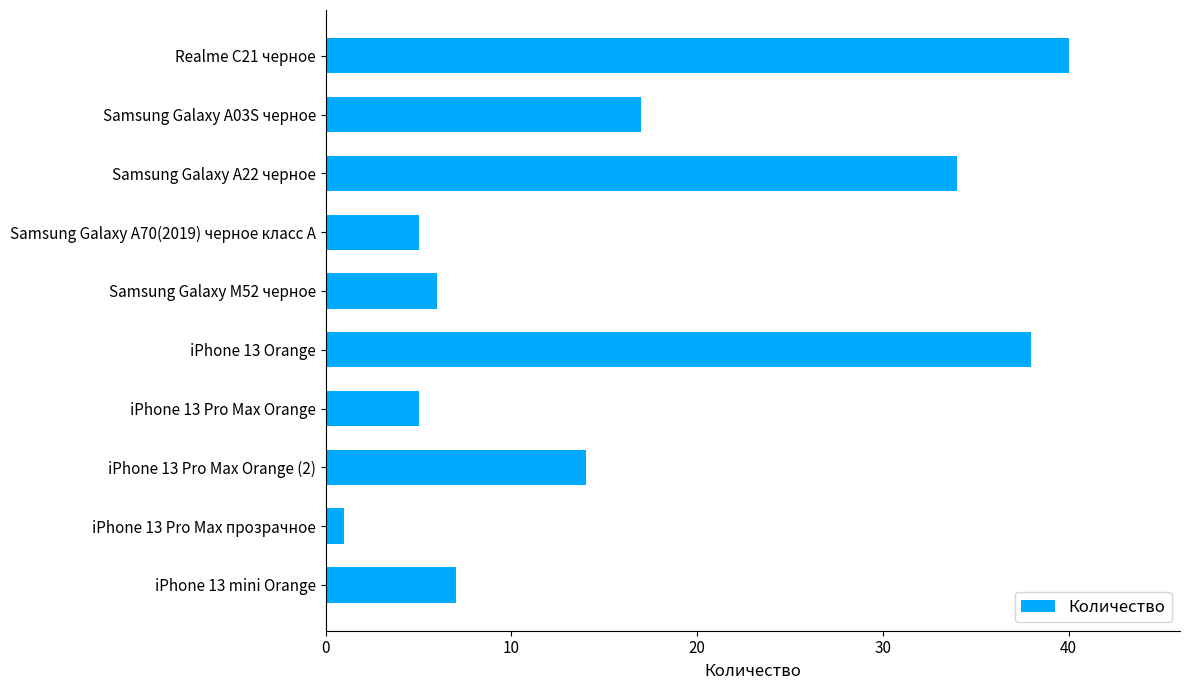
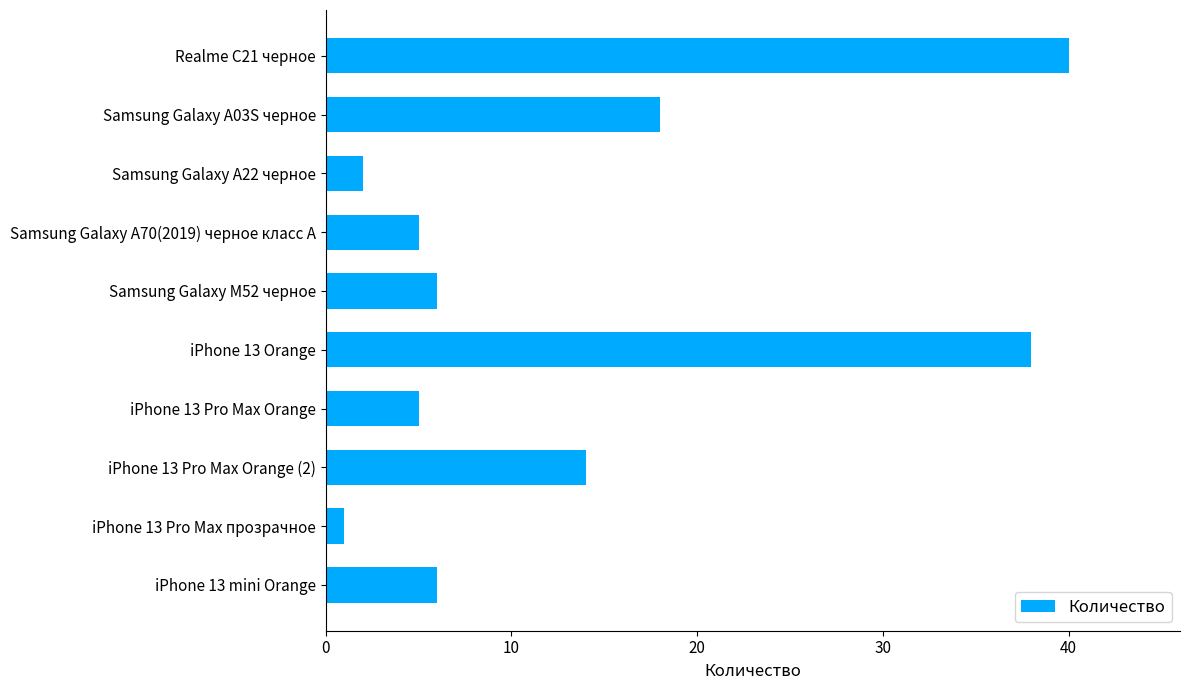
Samsung Galaxy A03S черное: 17 -> 18
Samsung Galaxy A22 черное: 34 -> 2
iPhone 13 mini Orange: 7 -> 6
